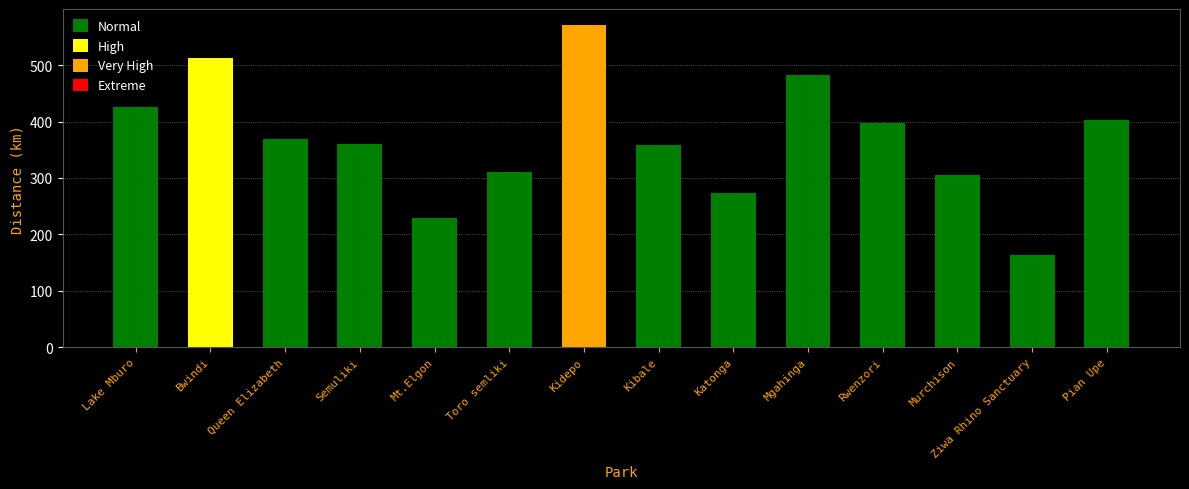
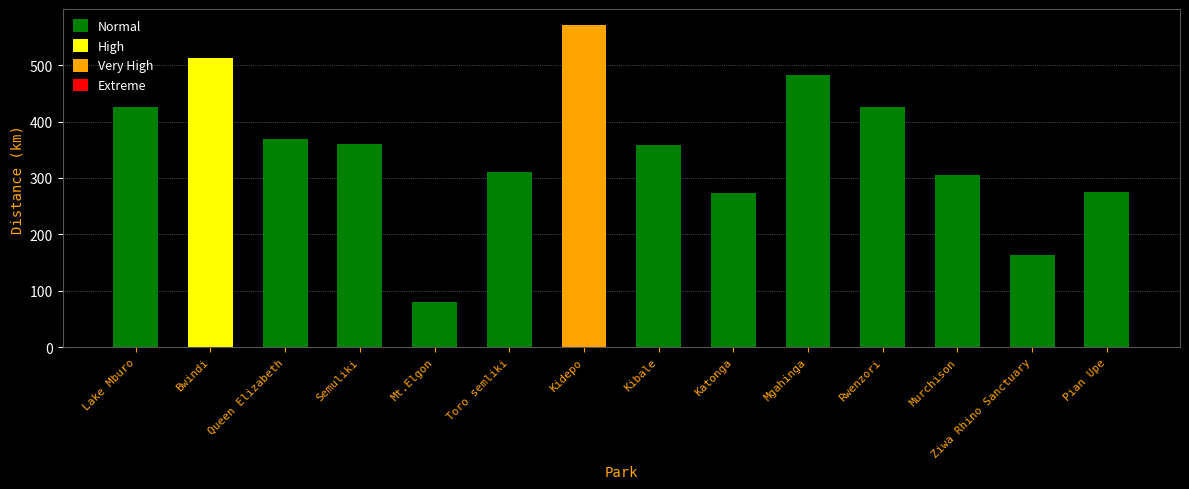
Mt.Elgon: 230 -> 80
Rwenzori: 400 -> 430
Pian Upe: 400 -> 280
